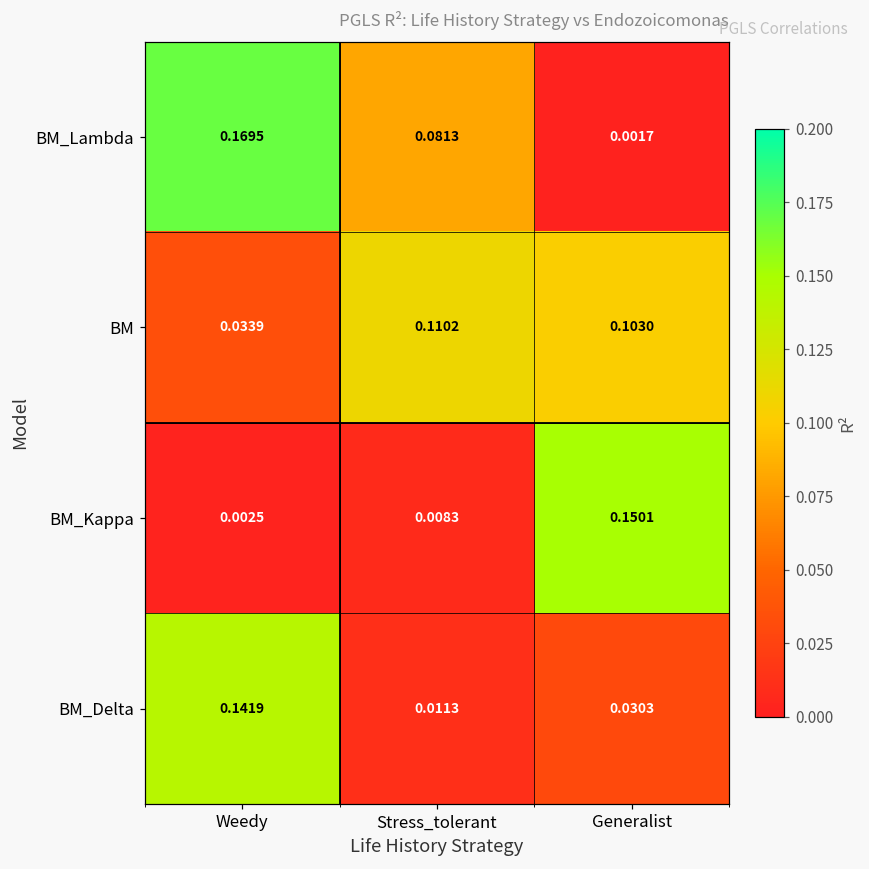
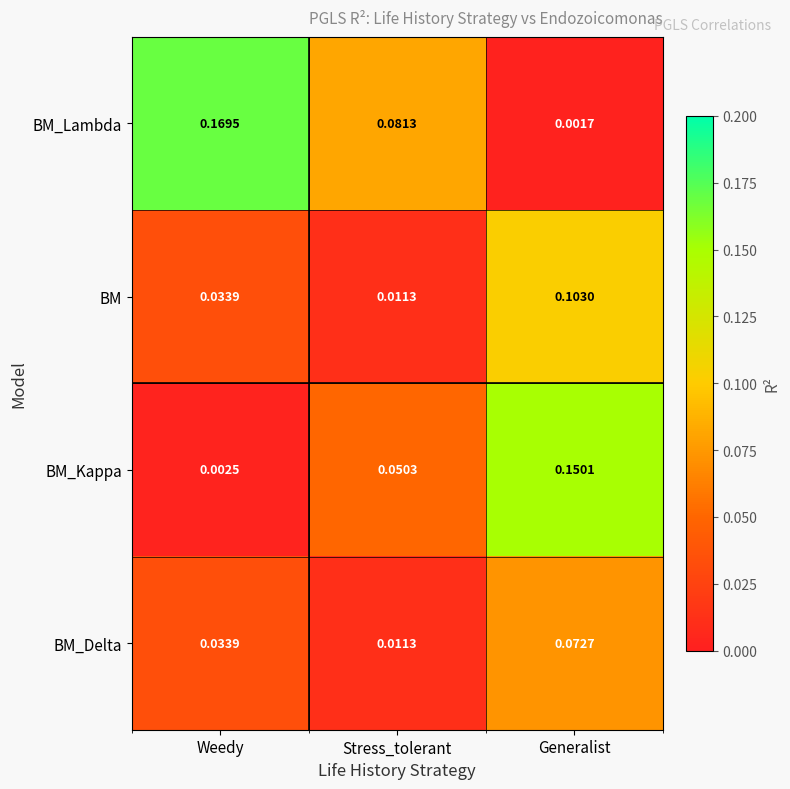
BM, Stress_tolerant: 0.1102 -> 0.0113
BM_Kappa, Stress_tolerant: 0.0083 -> 0.0503
BM_Delta, Weedy: 0.1419 -> 0.0339
BM_Delta, Generalist: 0.0303 -> 0.0727
